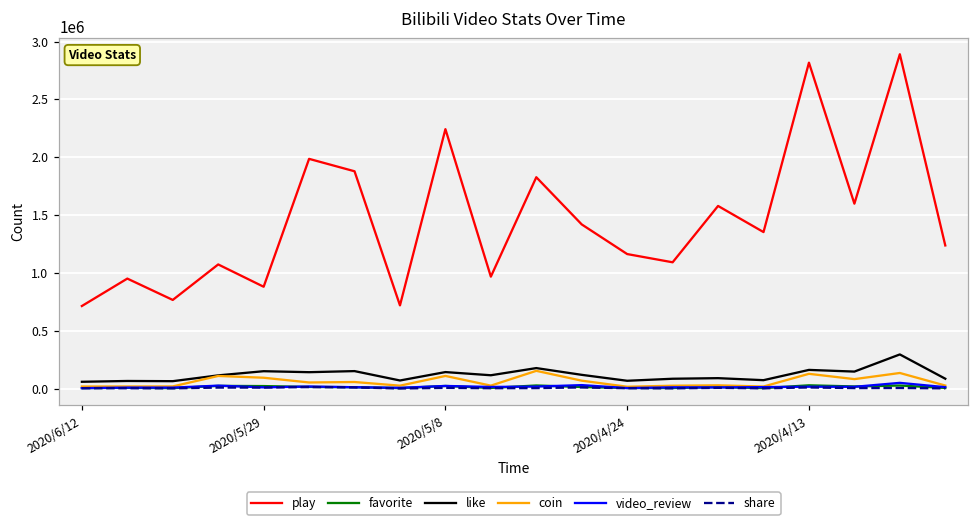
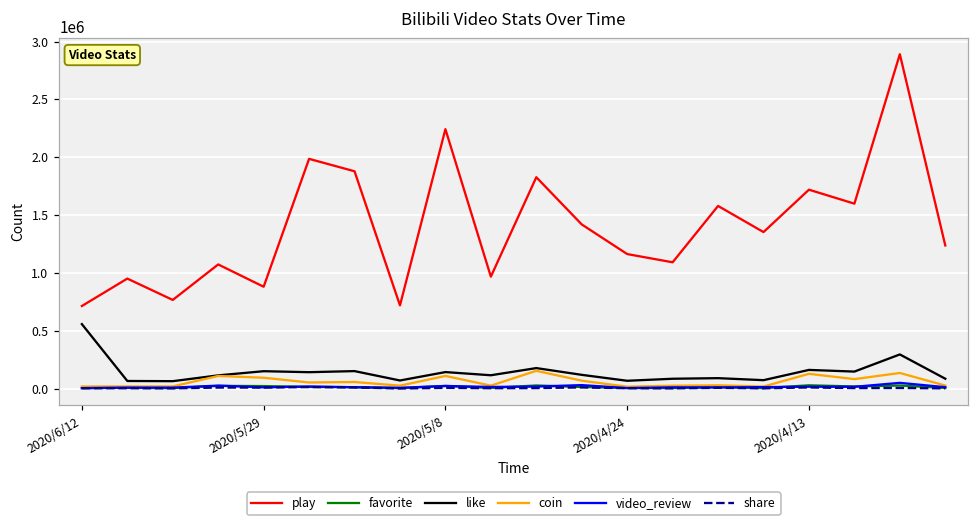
like, 2020/6/12: 60000 -> 560000
play, 2020/4/13: 2820000 -> 1720000
